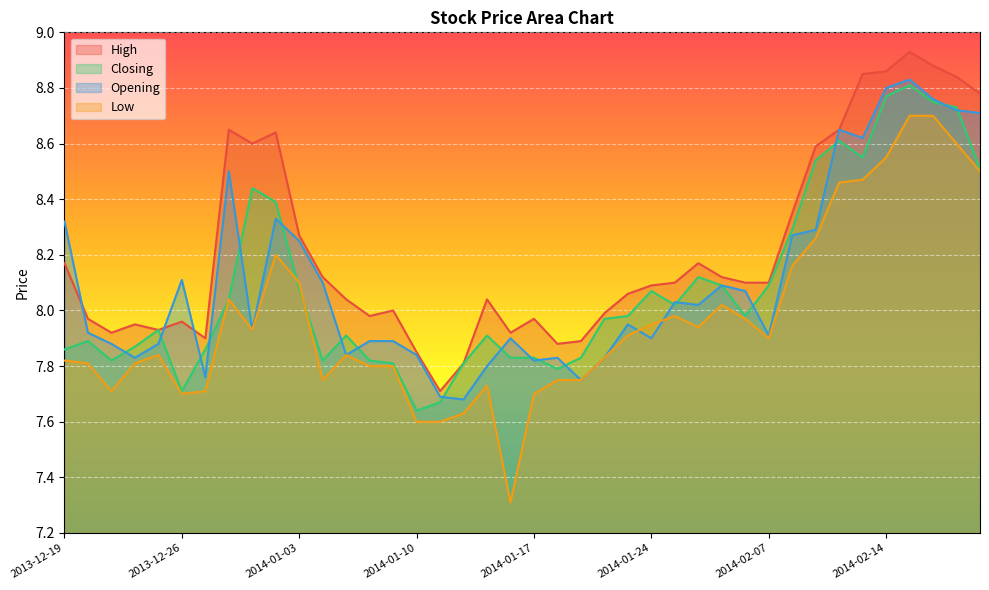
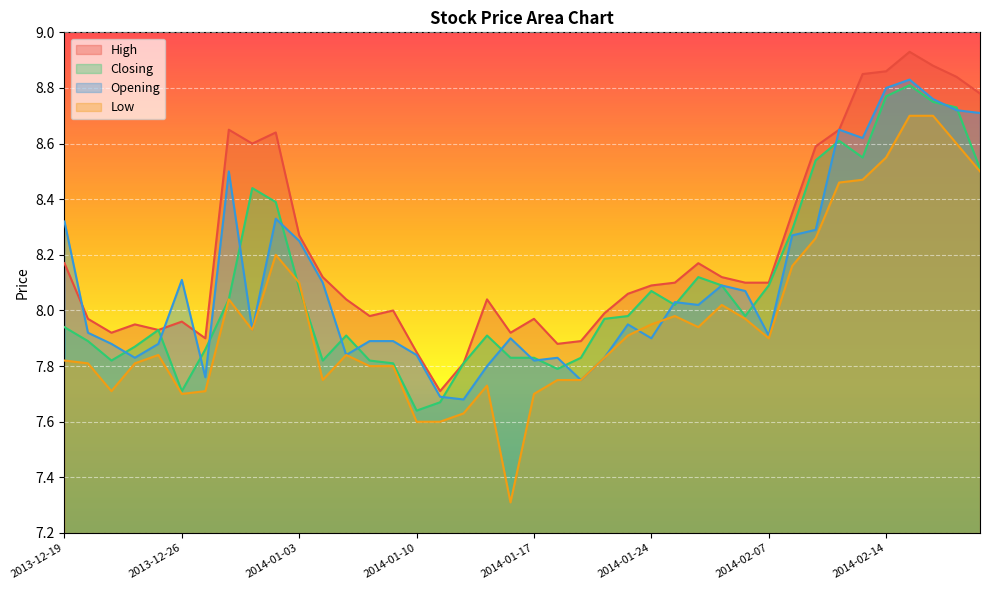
Closing, 2013-12-19: 7.86 -> 7.94
